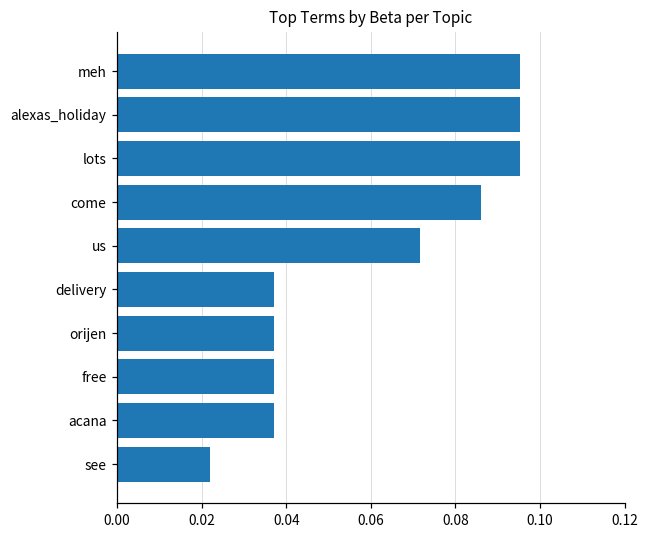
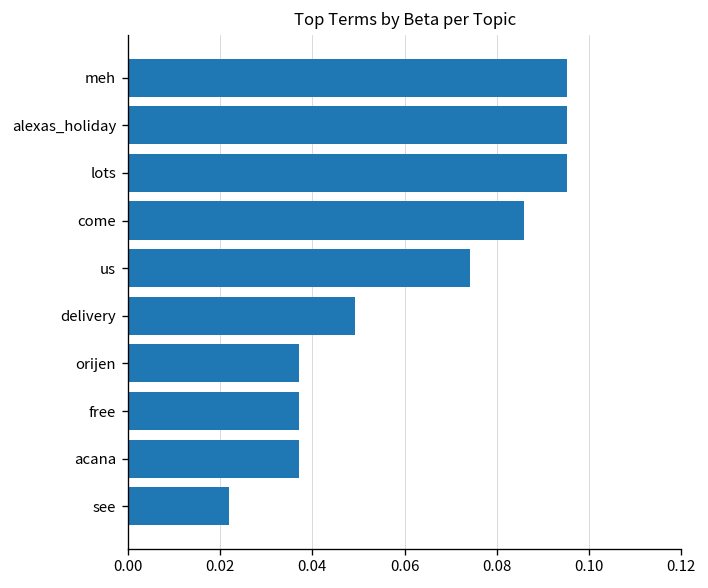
us: 0.072 -> 0.074
delivery: 0.037 -> 0.049
